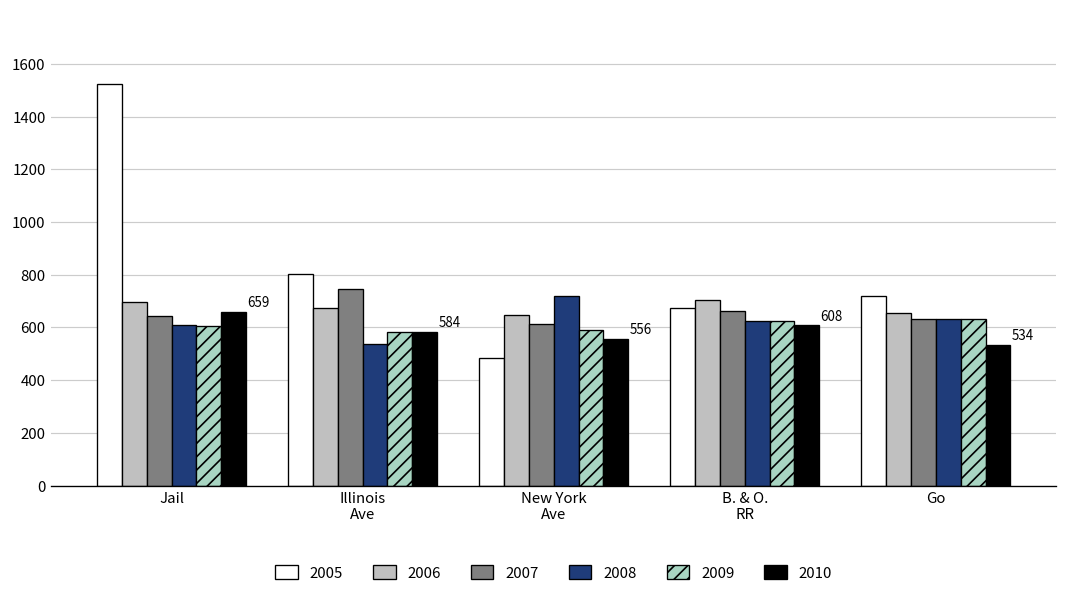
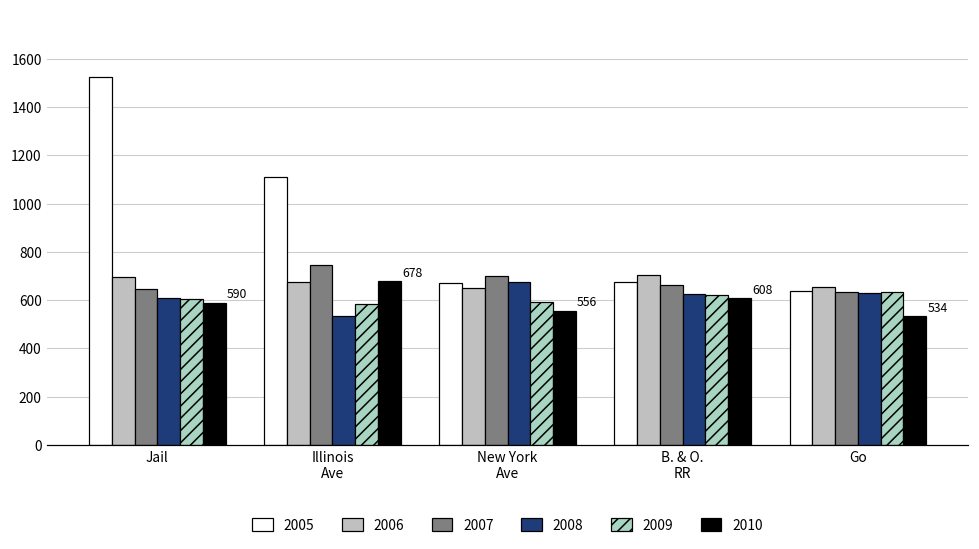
2010, Jail: 659 -> 590
2005, Illinois Ave: 800 -> 1110
2010, Illinois Ave: 584 -> 678
2005, New York Ave: 490 -> 670
2007, New York Ave: 610 -> 700
2008, New York Ave: 720 -> 680
2005, Go: 720 -> 640
